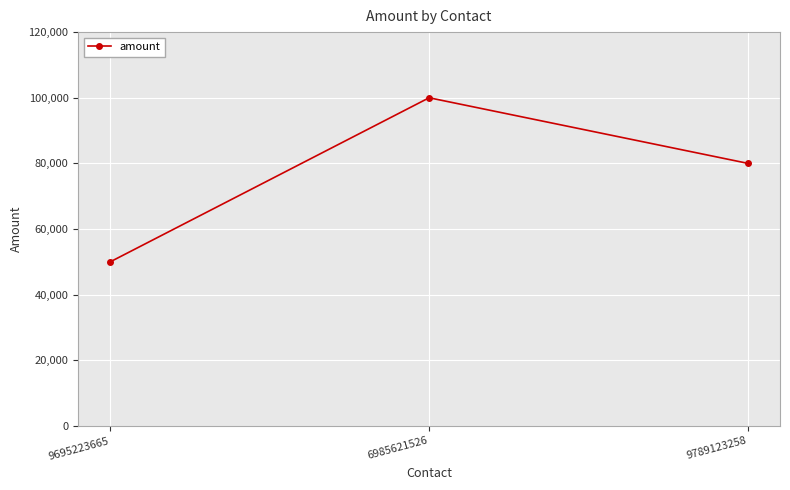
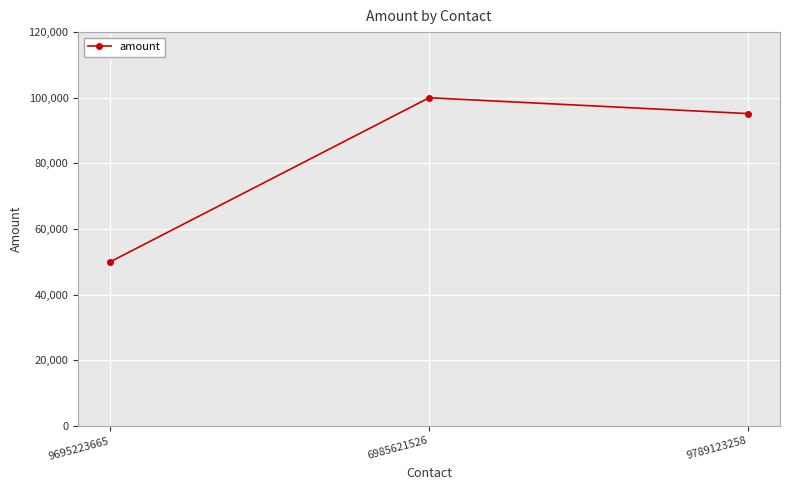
9789123258: 80,000 -> 95,000
